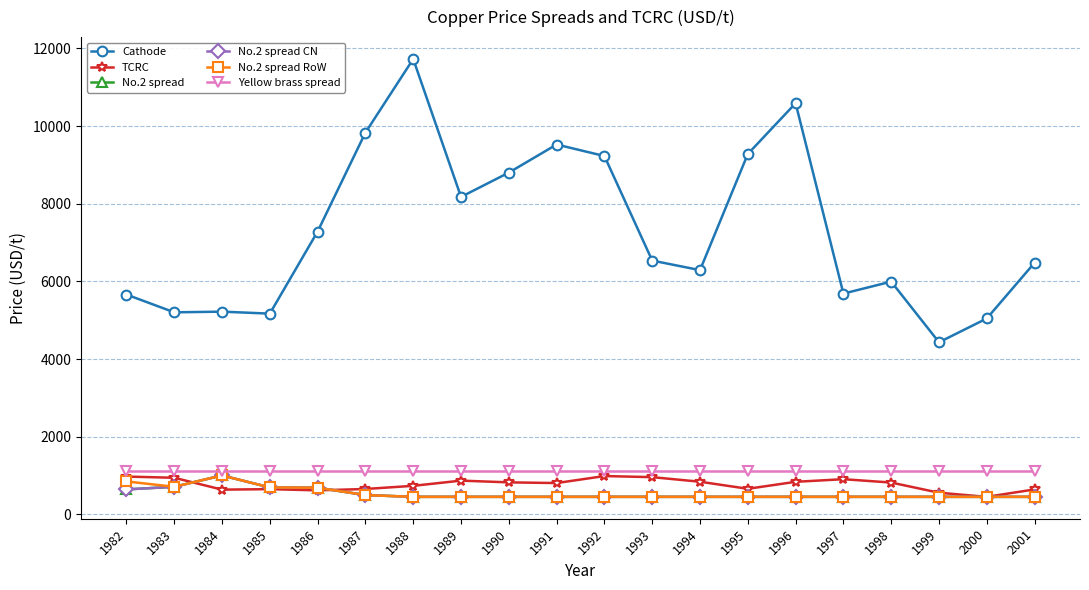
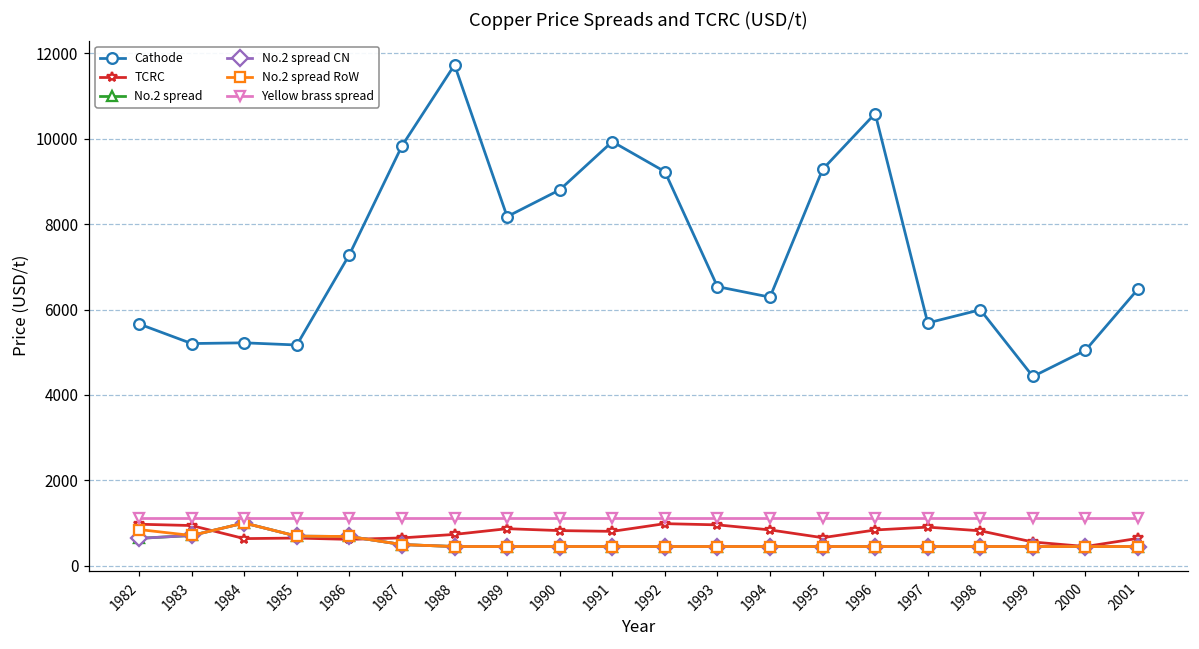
Cathode, 1991: 9500 -> 9900
